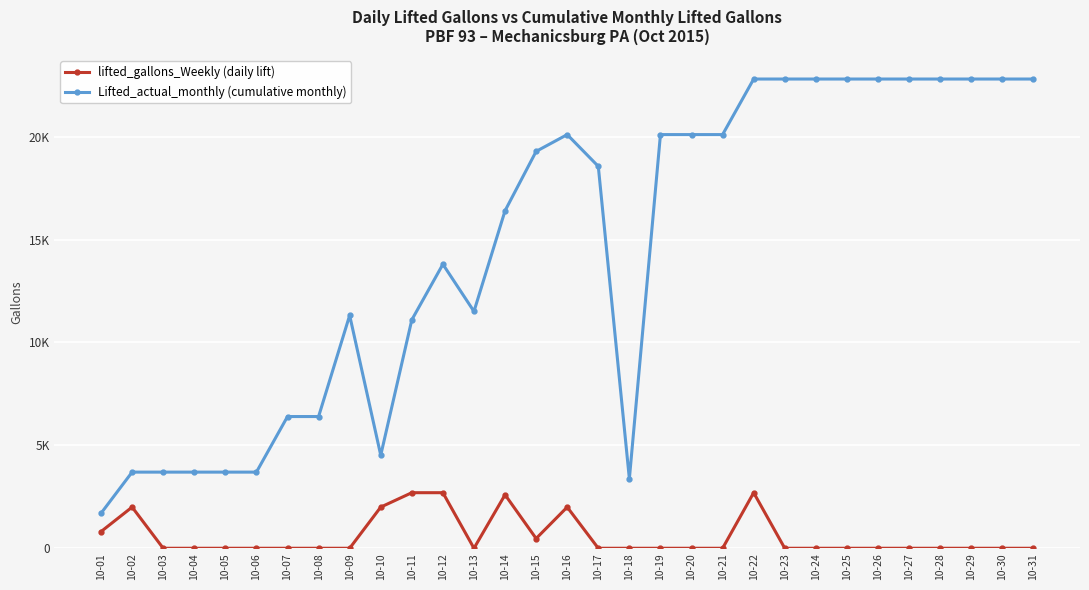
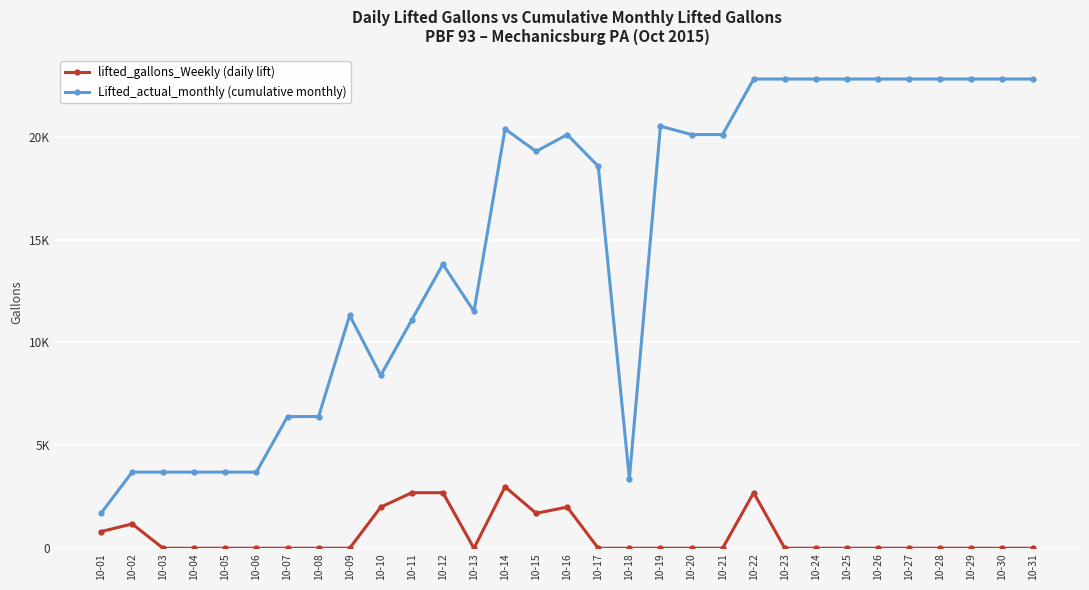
lifted_gallons_Weekly (daily lift), 10-02: 2000 -> 1200
Lifted_actual_monthly (cumulative monthly), 10-10: 4500 -> 8400
lifted_gallons_Weekly (daily lift), 10-14: 2600 -> 3000
Lifted_actual_monthly (cumulative monthly), 10-14: 16400 -> 20400
lifted_gallons_Weekly (daily lift), 10-15: 500 -> 1700
Lifted_actual_monthly (cumulative monthly), 10-19: 20100 -> 20500
